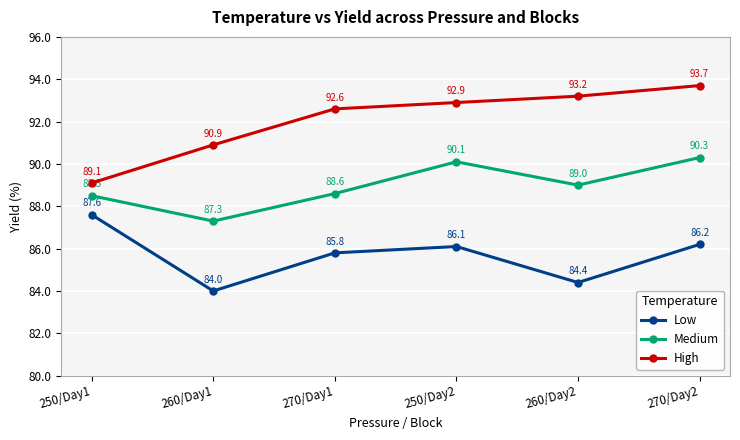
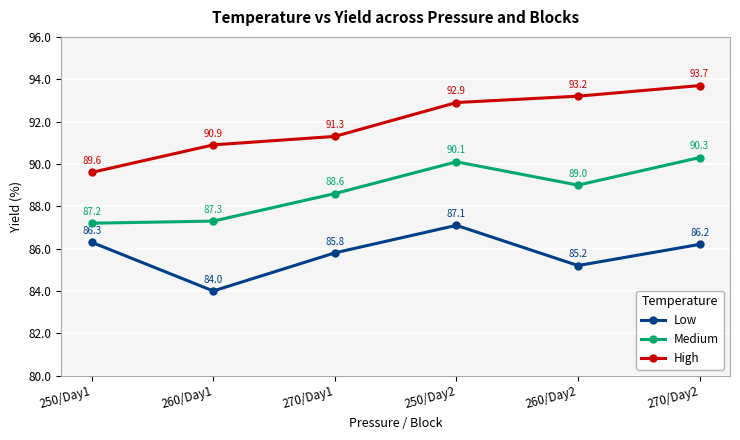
Low, 250/Day1: 87.6 -> 86.3
Medium, 250/Day1: 88.5 -> 87.2
High, 250/Day1: 89.1 -> 89.6
High, 270/Day1: 92.6 -> 91.3
Low, 250/Day2: 86.1 -> 87.1
Low, 260/Day2: 84.4 -> 85.2
